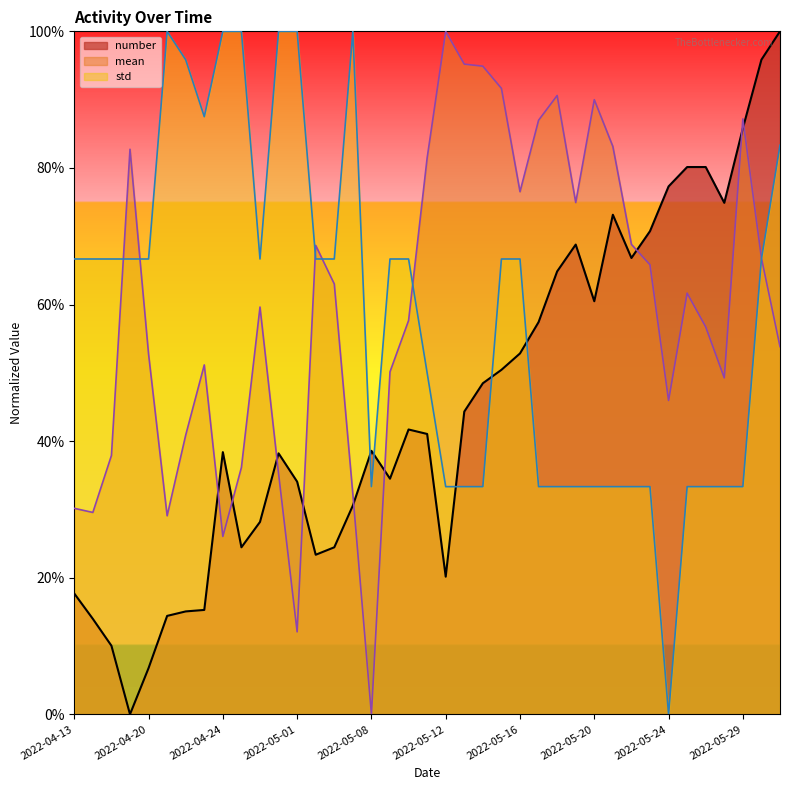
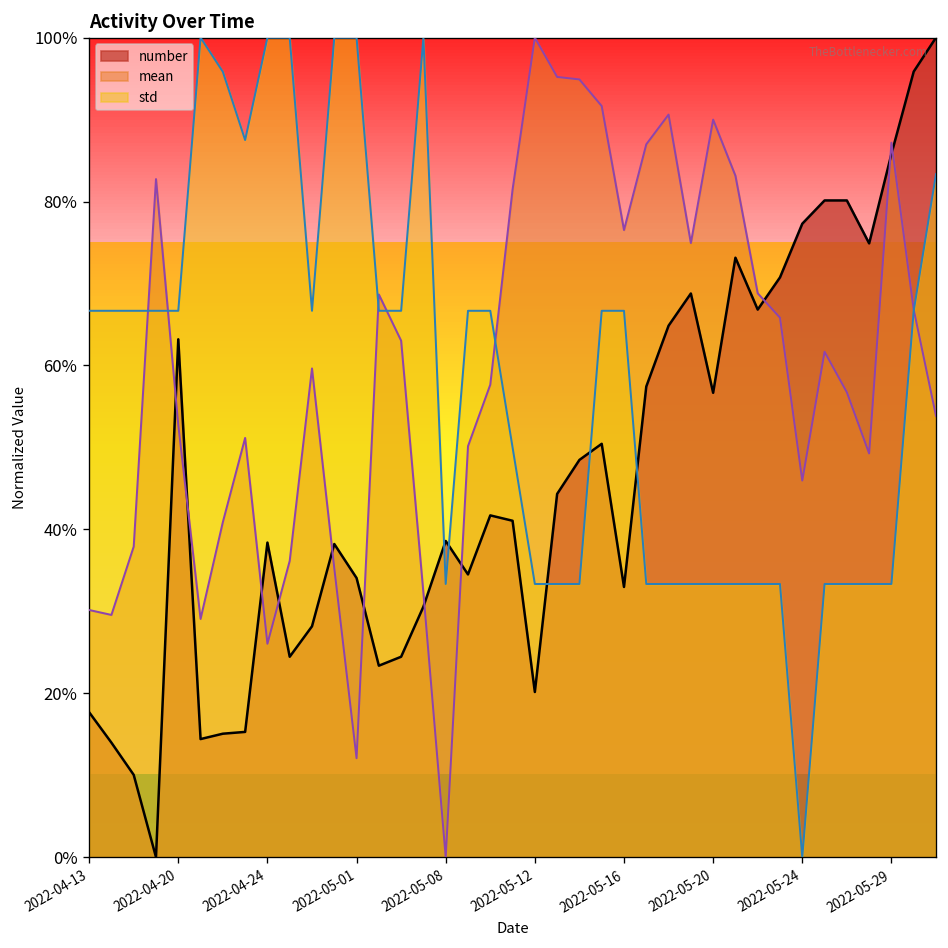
number, 2022-04-20: 7% -> 63%
number, 2022-05-16: 53% -> 33%
number, 2022-05-20: 60% -> 57%
